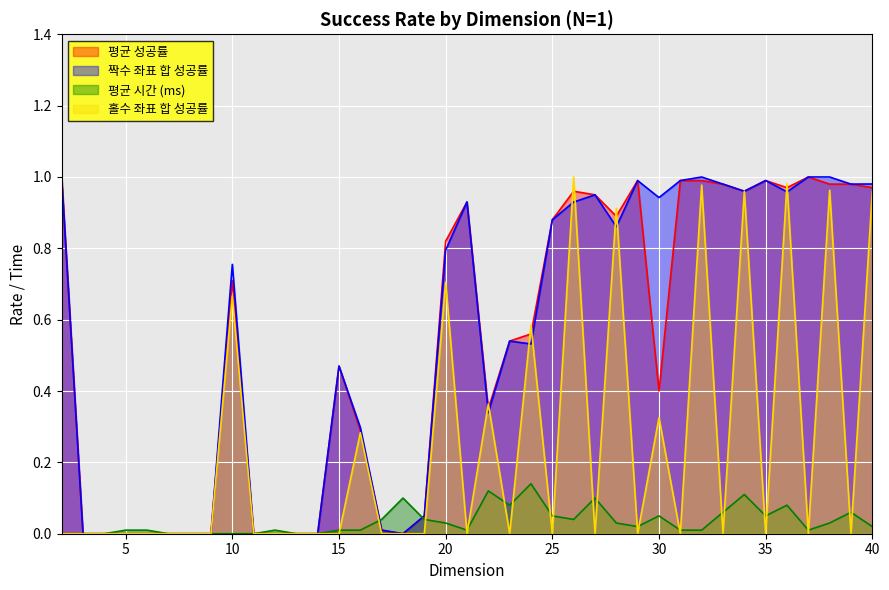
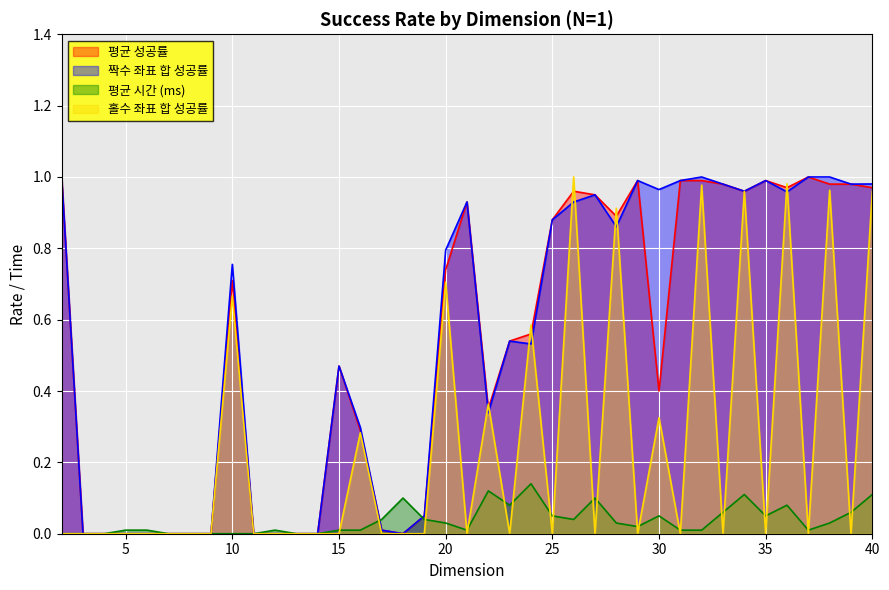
평균 성공률, 20: 0.82 -> 0.74
짝수 좌표 합 성공률, 30: 0.94 -> 0.96
평균 시간 (ms), 40: 0.02 -> 0.11
